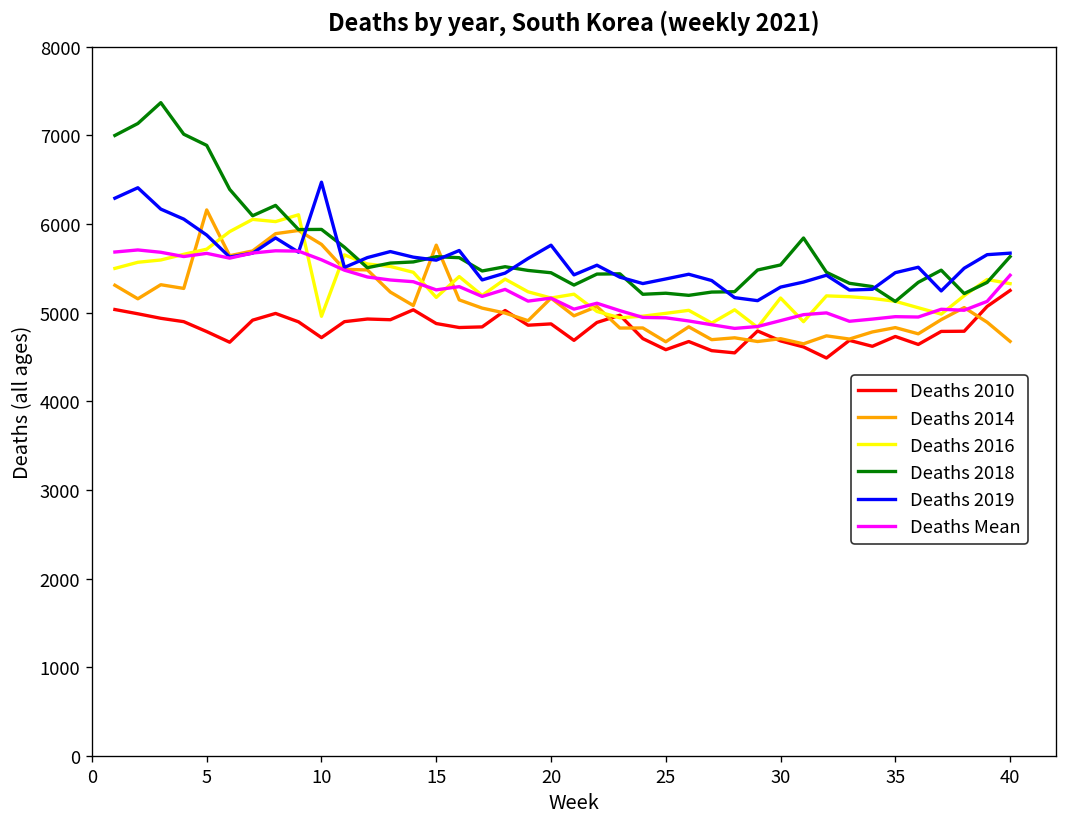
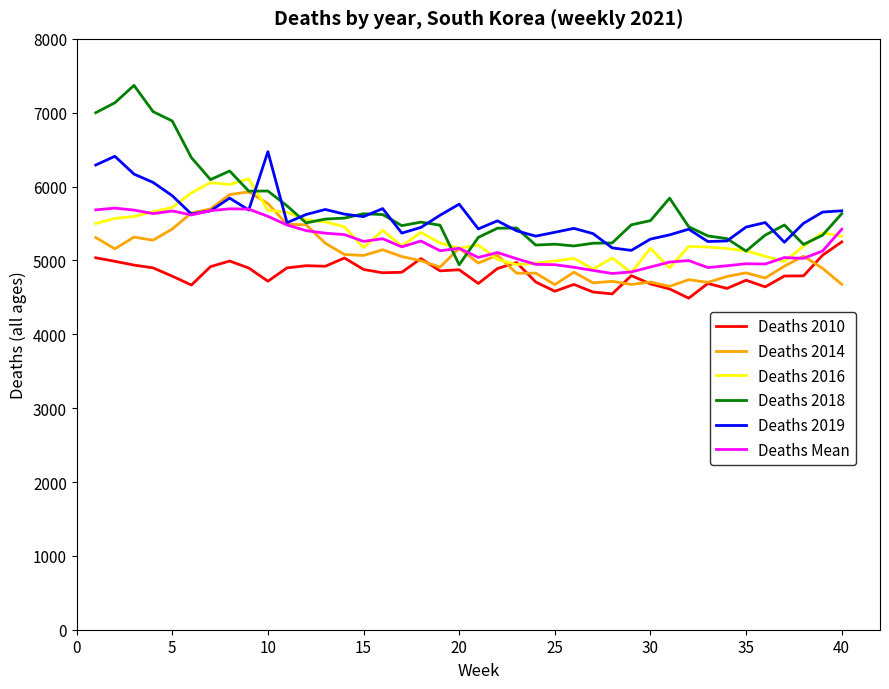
Deaths 2014, 5: 6200 -> 5400
Deaths 2016, 10: 5000 -> 5700
Deaths 2014, 15: 5800 -> 5100
Deaths 2018, 20: 5500 -> 4900
